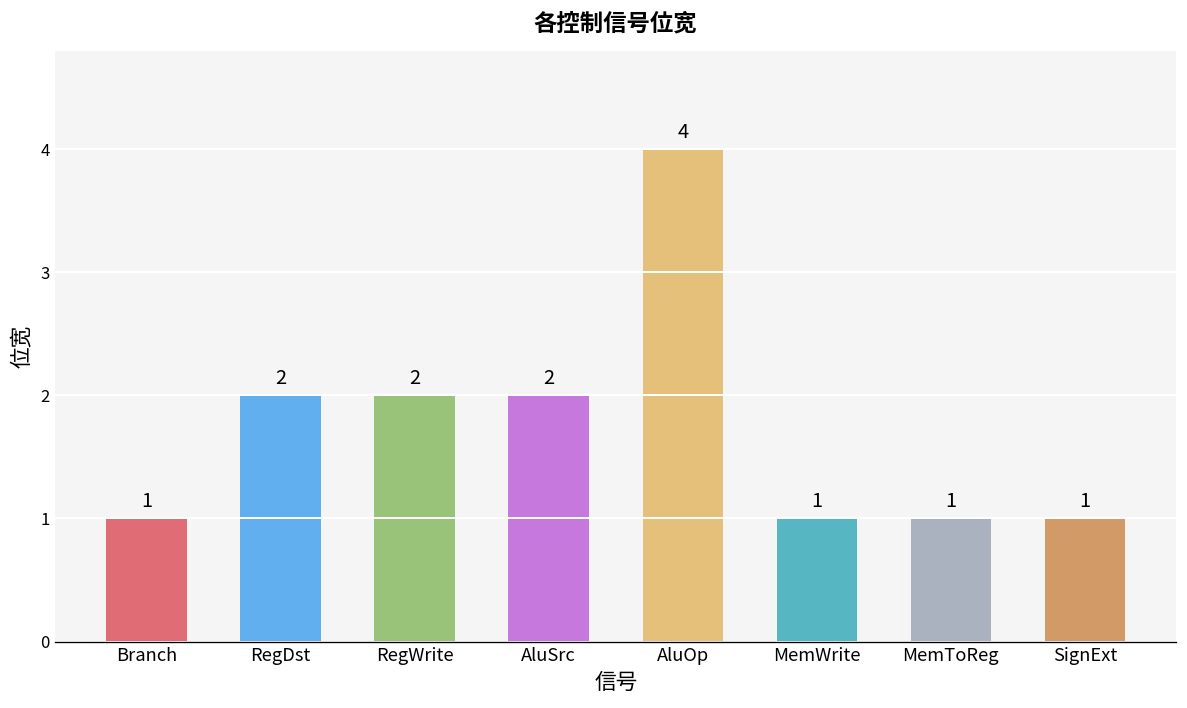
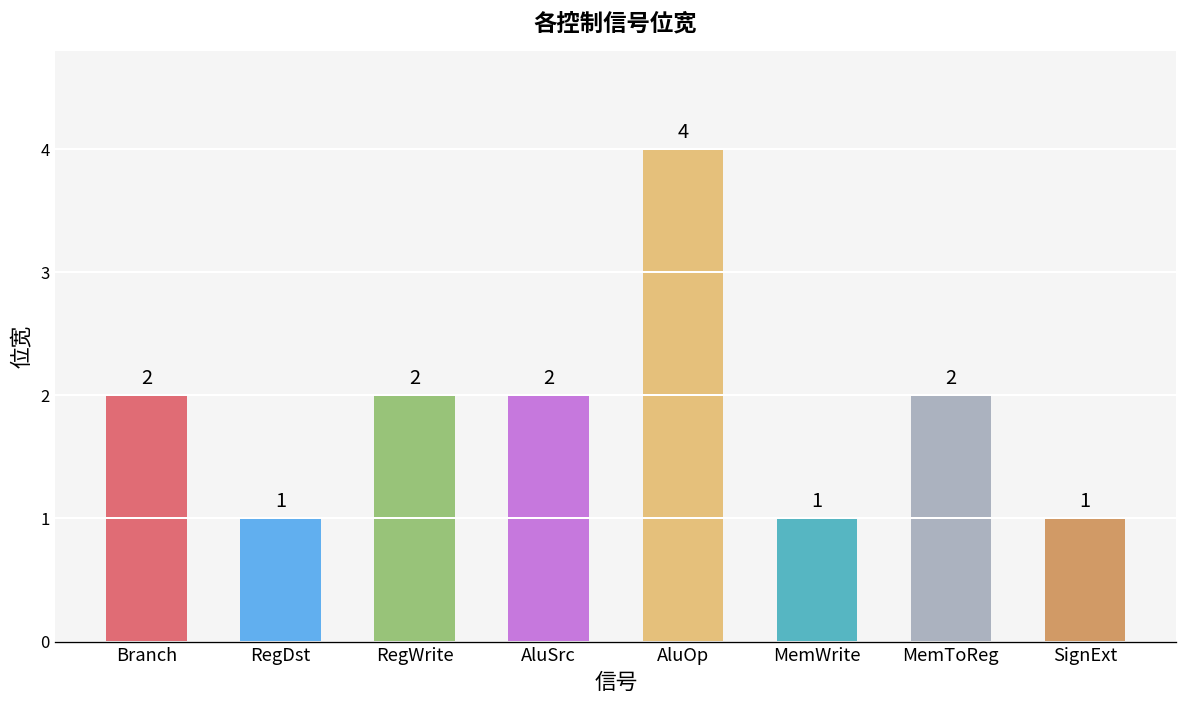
Branch: 1 -> 2
RegDst: 2 -> 1
MemToReg: 1 -> 2
